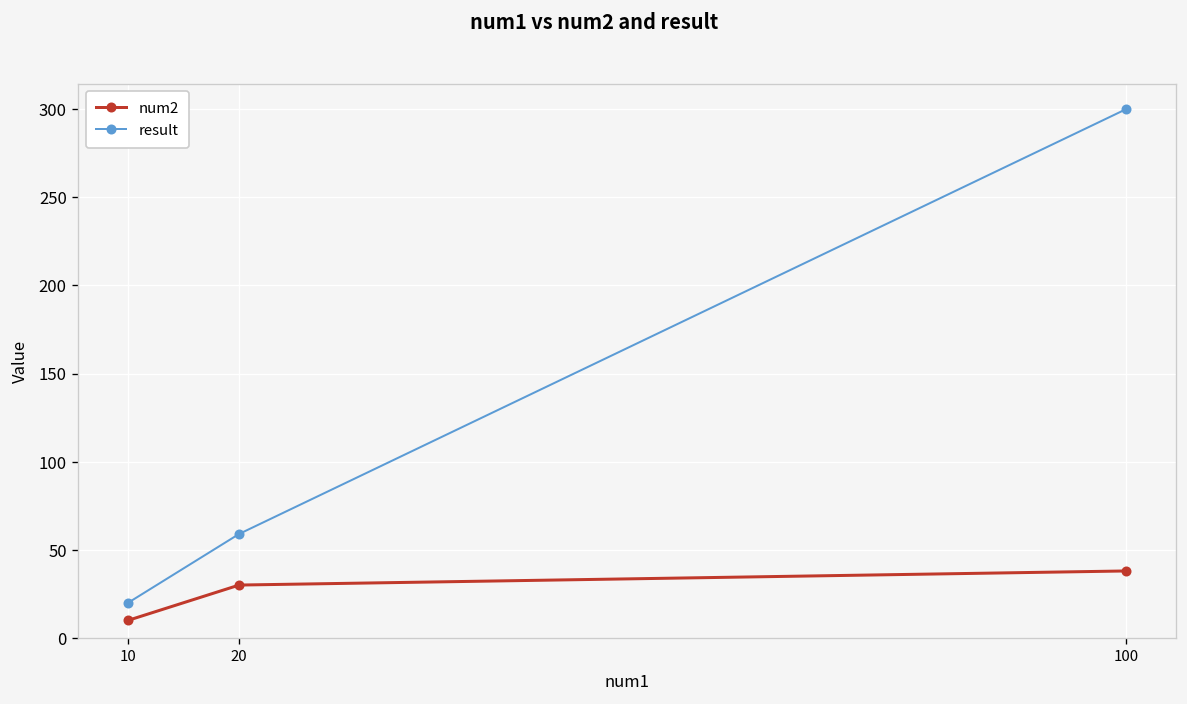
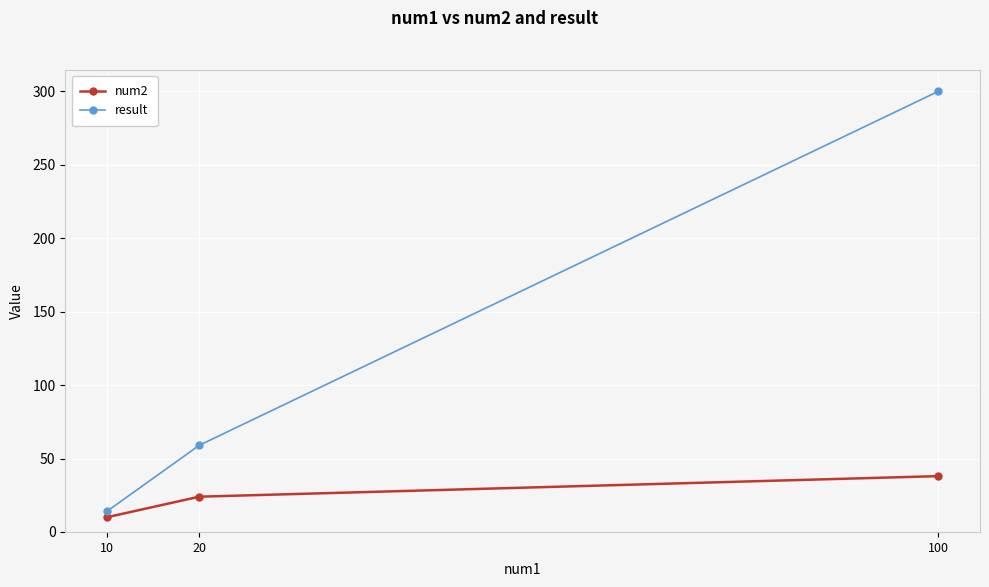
result, 10: 20 -> 14
num2, 20: 30 -> 24
